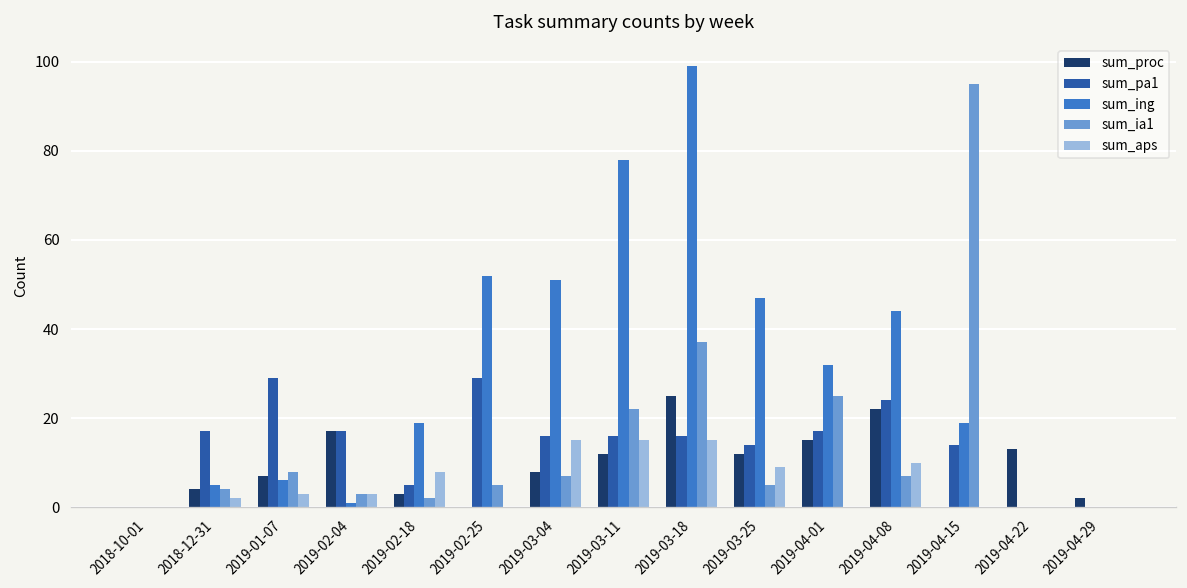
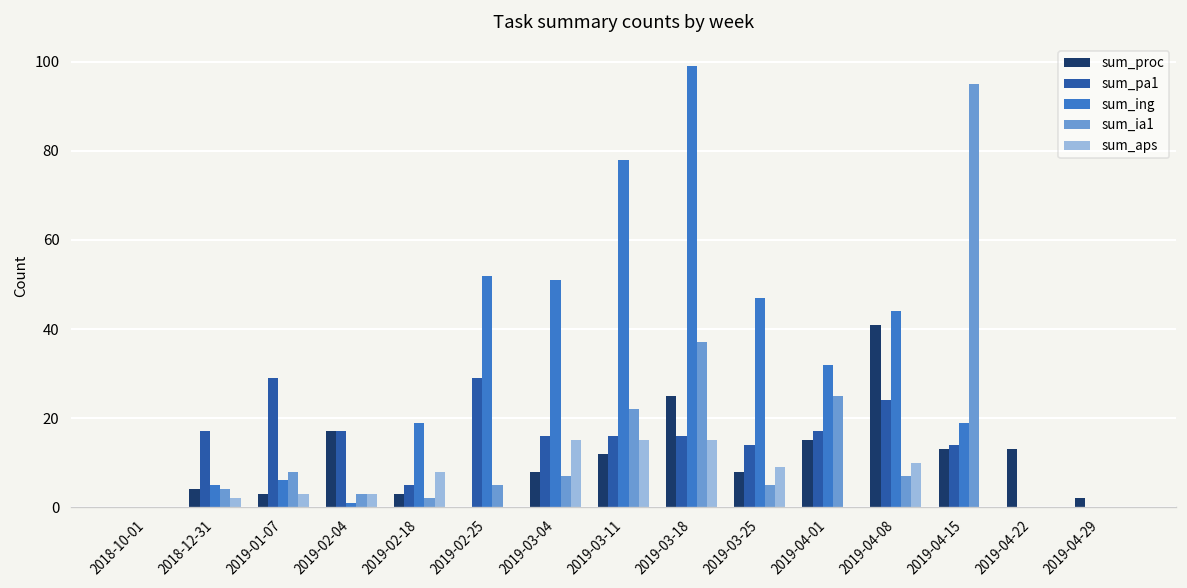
sum_proc, 2019-01-07: 7 -> 3
sum_proc, 2019-03-25: 12 -> 8
sum_proc, 2019-04-08: 22 -> 41
sum_proc, 2019-04-15: 0 -> 13
